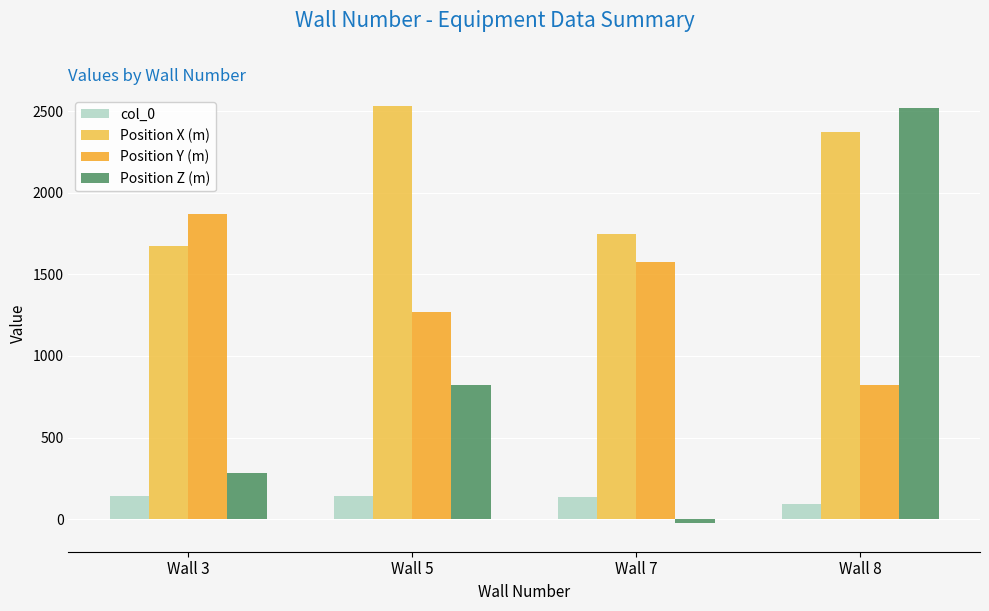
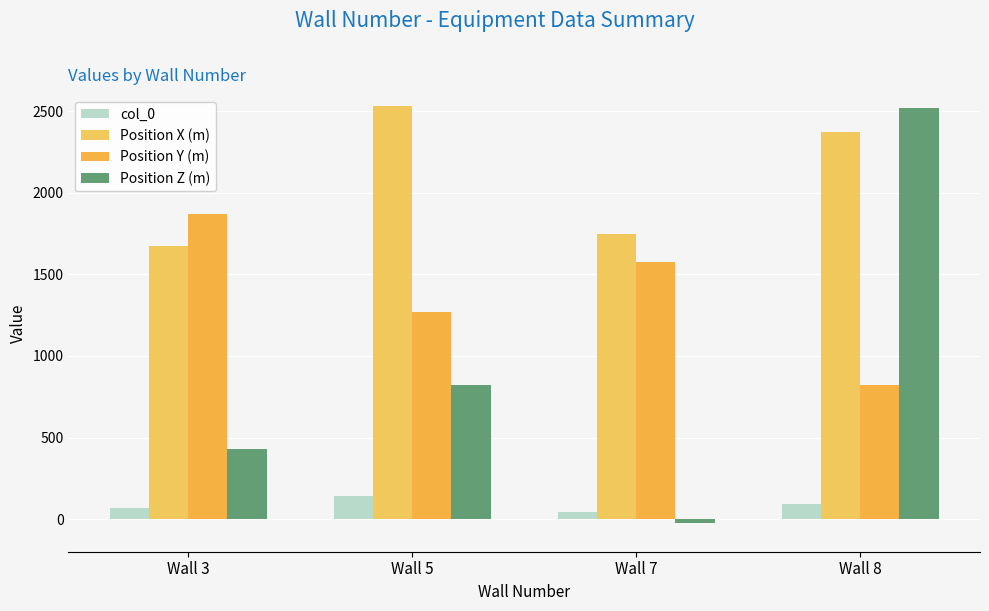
col_0, Wall 3: 140 -> 70
Position Z (m), Wall 3: 290 -> 430
col_0, Wall 7: 140 -> 40
